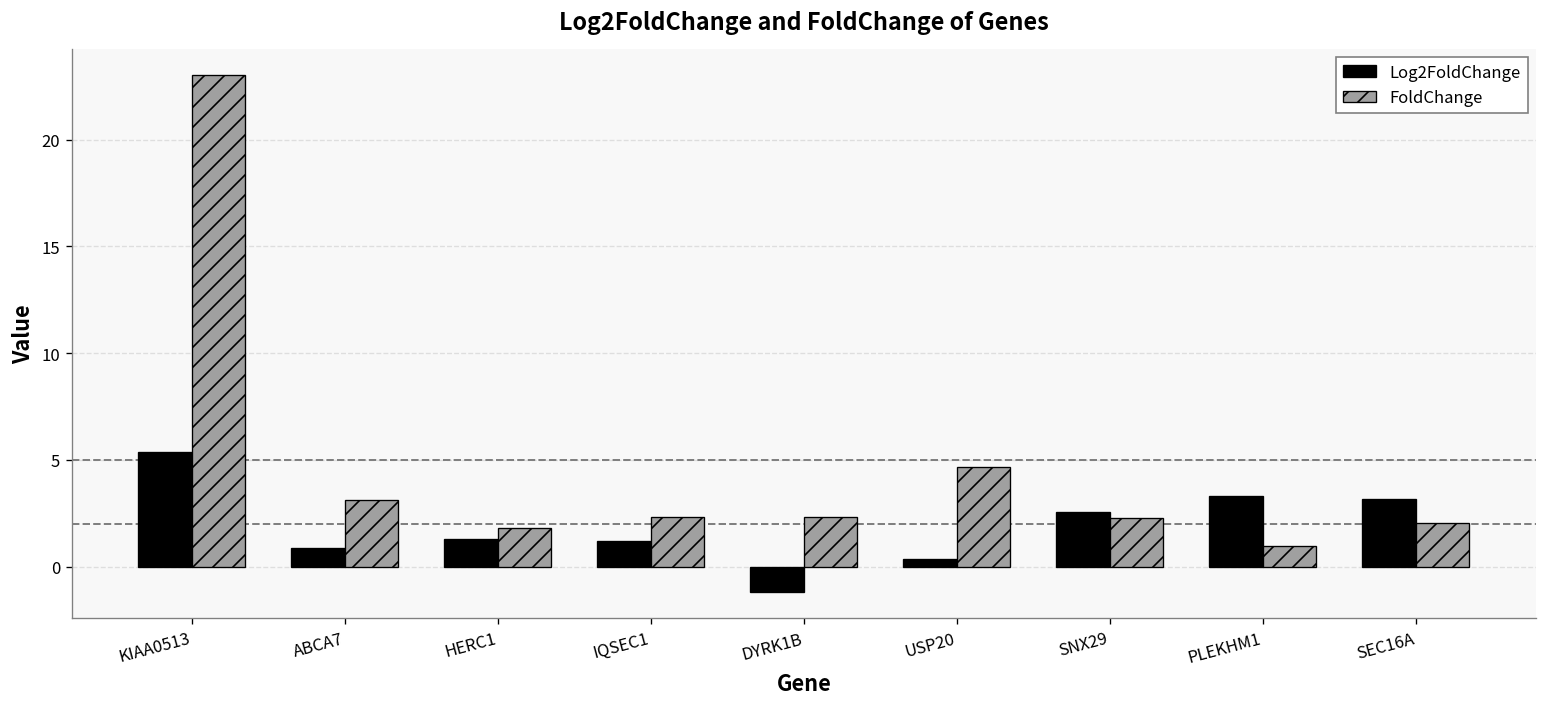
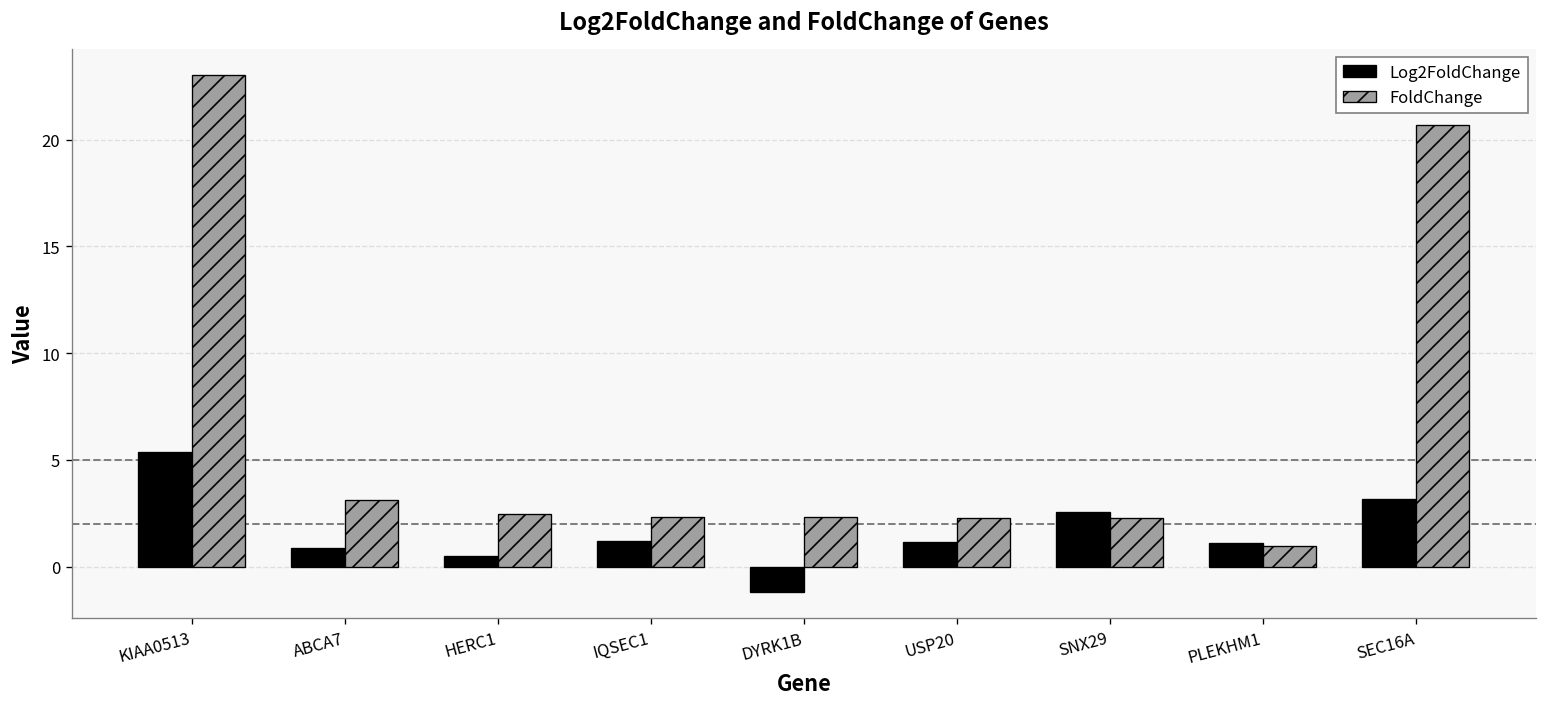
Log2FoldChange, HERC1: 1.3 -> 0.5
FoldChange, HERC1: 1.8 -> 2.5
Log2FoldChange, USP20: 0.4 -> 1.2
FoldChange, USP20: 4.7 -> 2.3
Log2FoldChange, PLEKHM1: 3.3 -> 1.1
FoldChange, SEC16A: 2.1 -> 20.7
